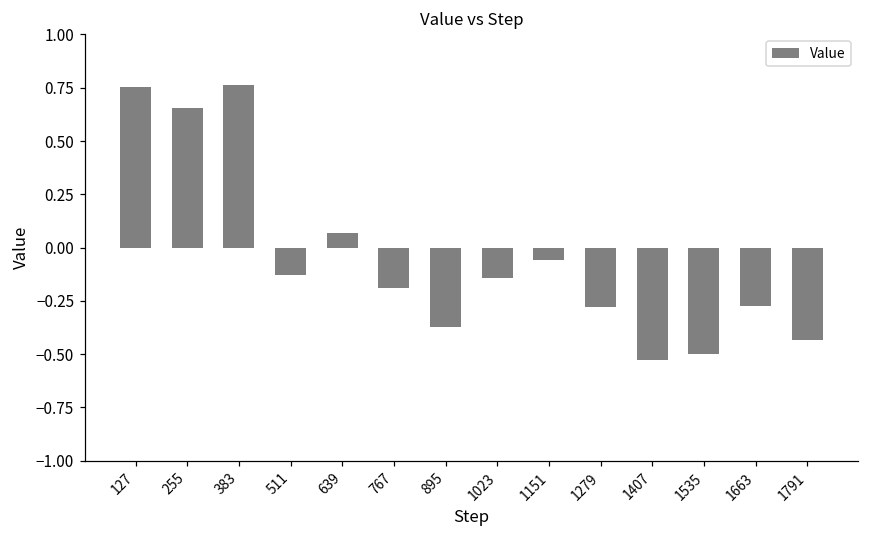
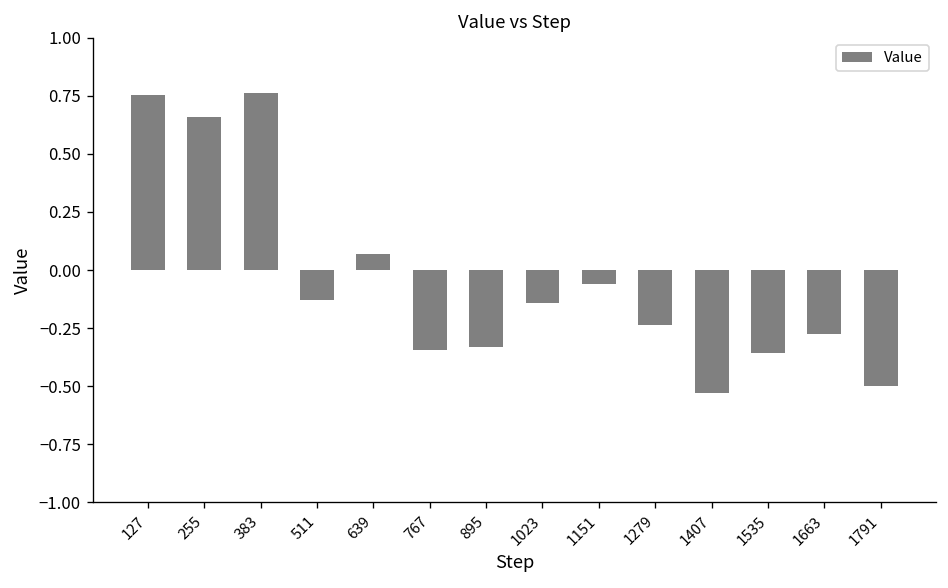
767: -0.19 -> -0.34
895: -0.37 -> -0.33
1279: -0.28 -> -0.24
1535: -0.50 -> -0.36
1791: -0.44 -> -0.50
